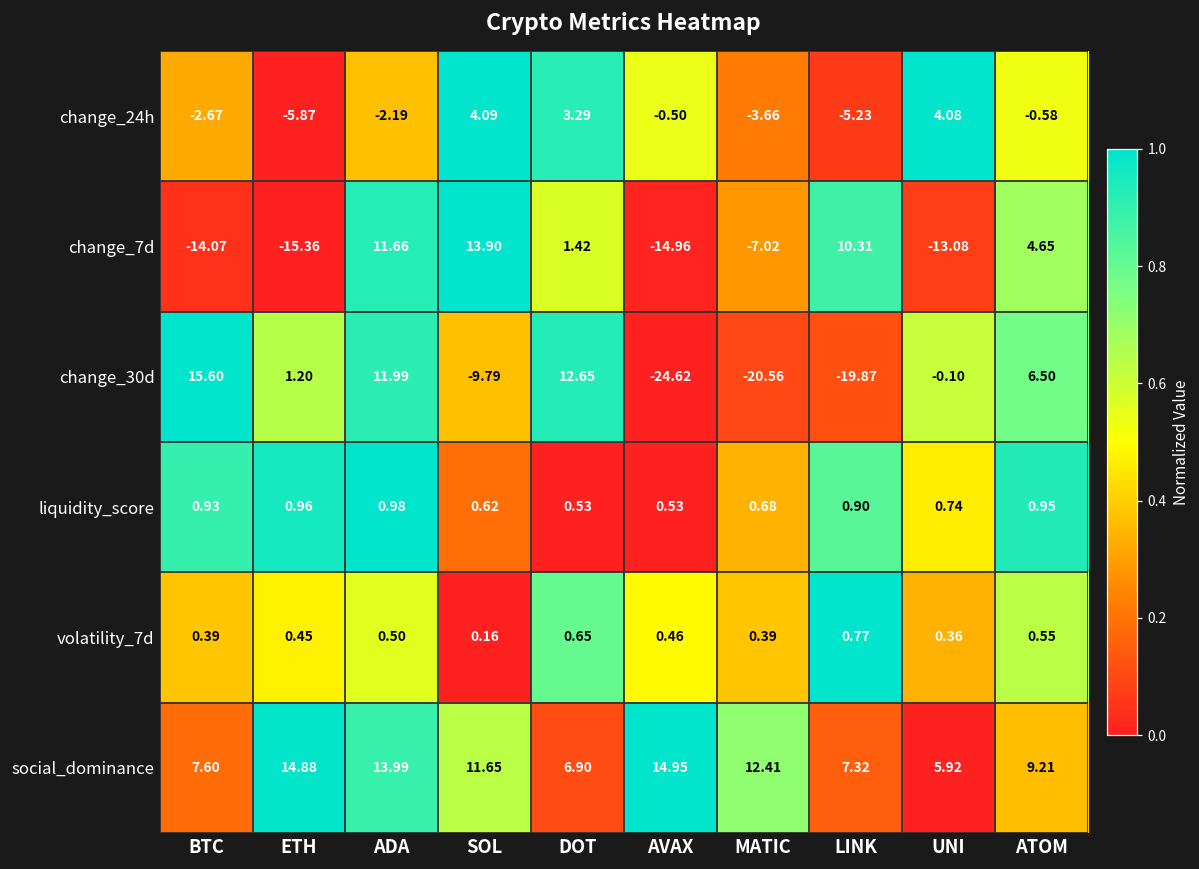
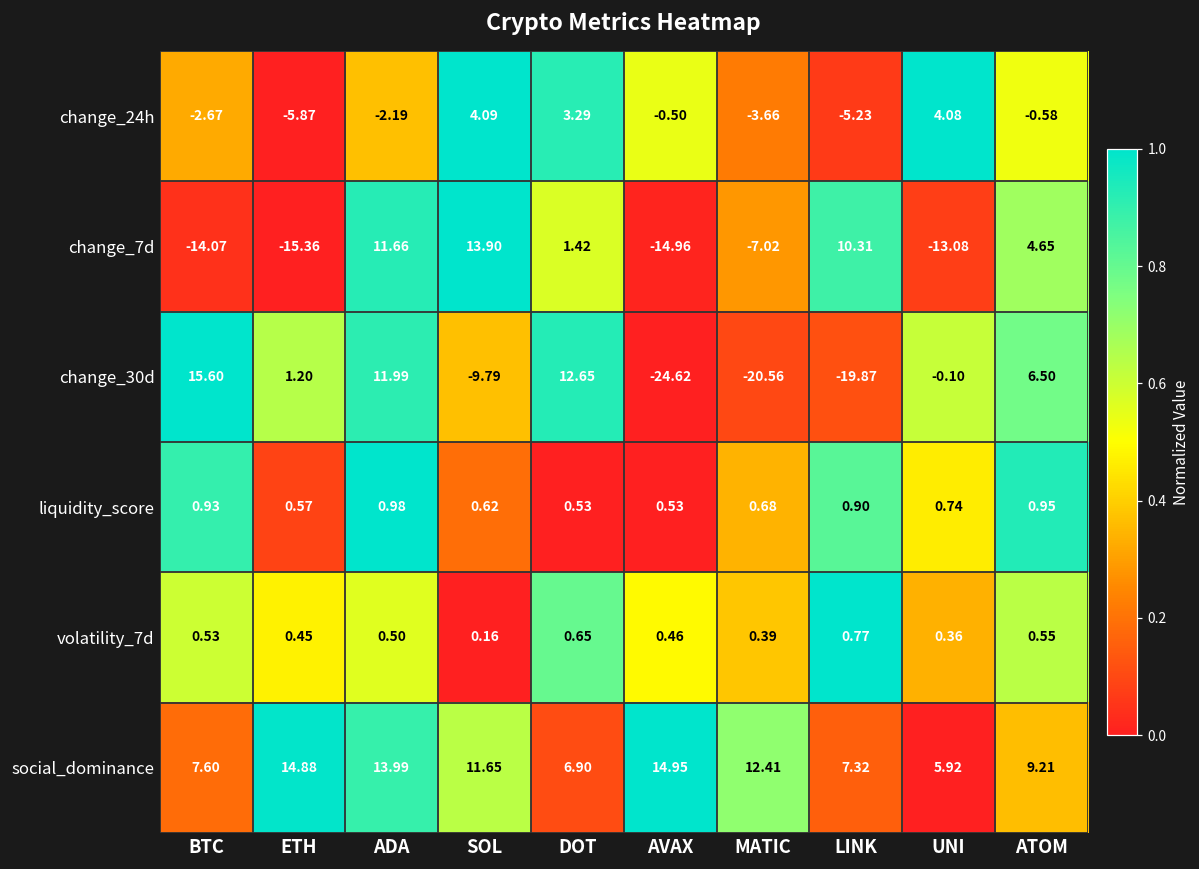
liquidity_score, ETH: 0.96 -> 0.57
volatility_7d, BTC: 0.39 -> 0.53
